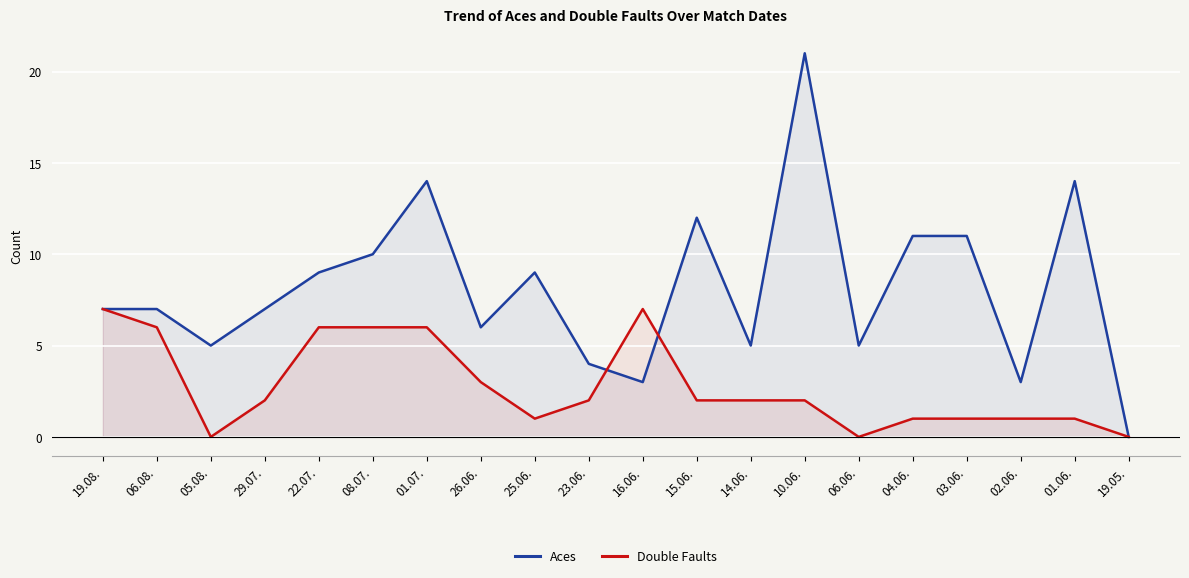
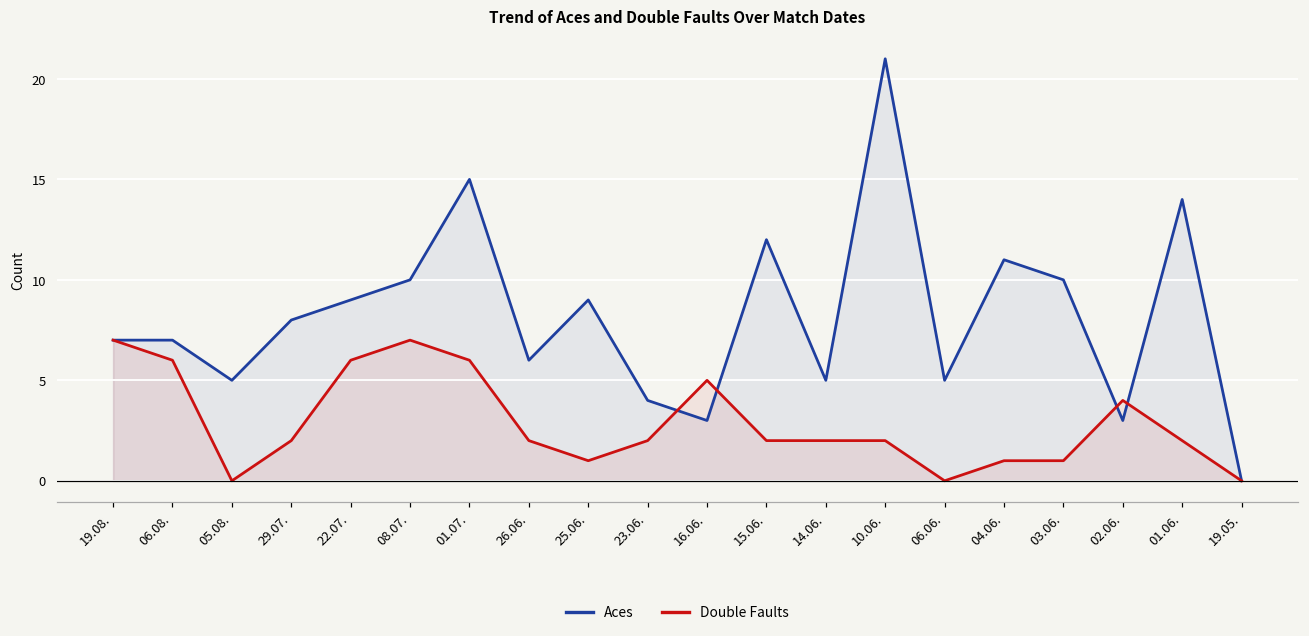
Aces, 29.07.: 7 -> 8
Double Faults, 08.07.: 6 -> 7
Aces, 01.07.: 14 -> 15
Double Faults, 26.06.: 3 -> 2
Double Faults, 16.06.: 7 -> 5
Aces, 03.06.: 11 -> 10
Double Faults, 02.06.: 1 -> 4
Double Faults, 01.06.: 1 -> 2
